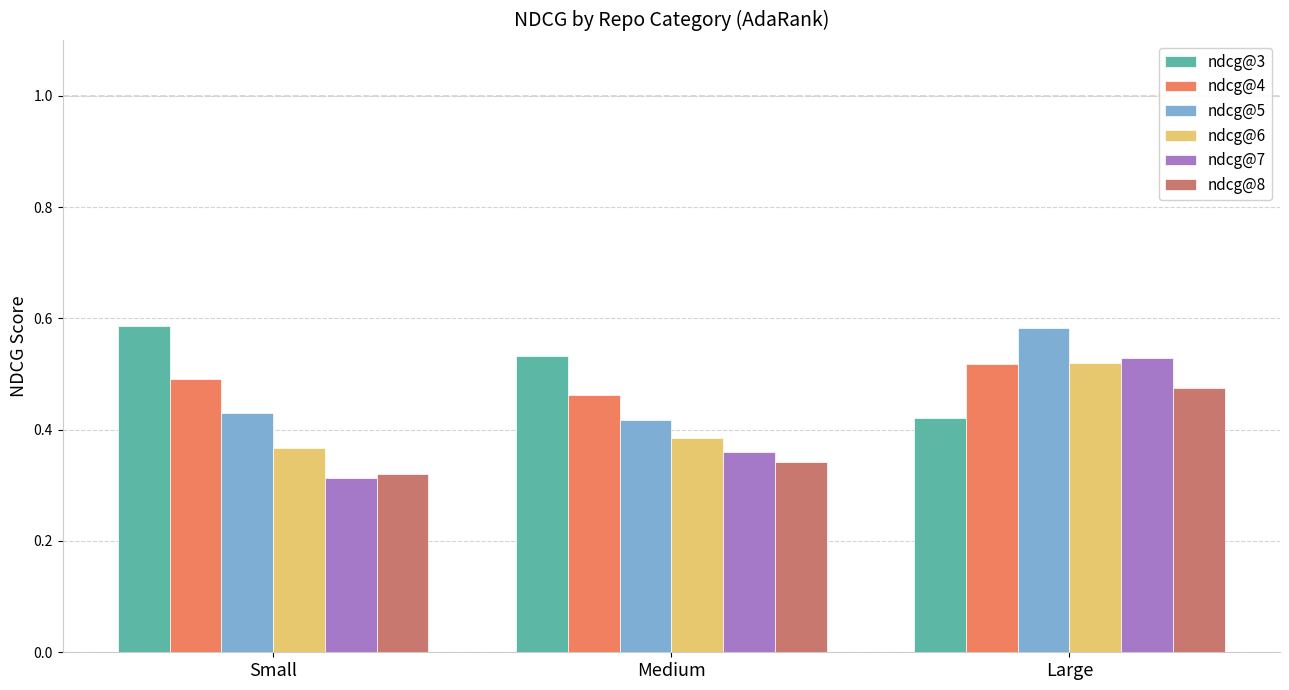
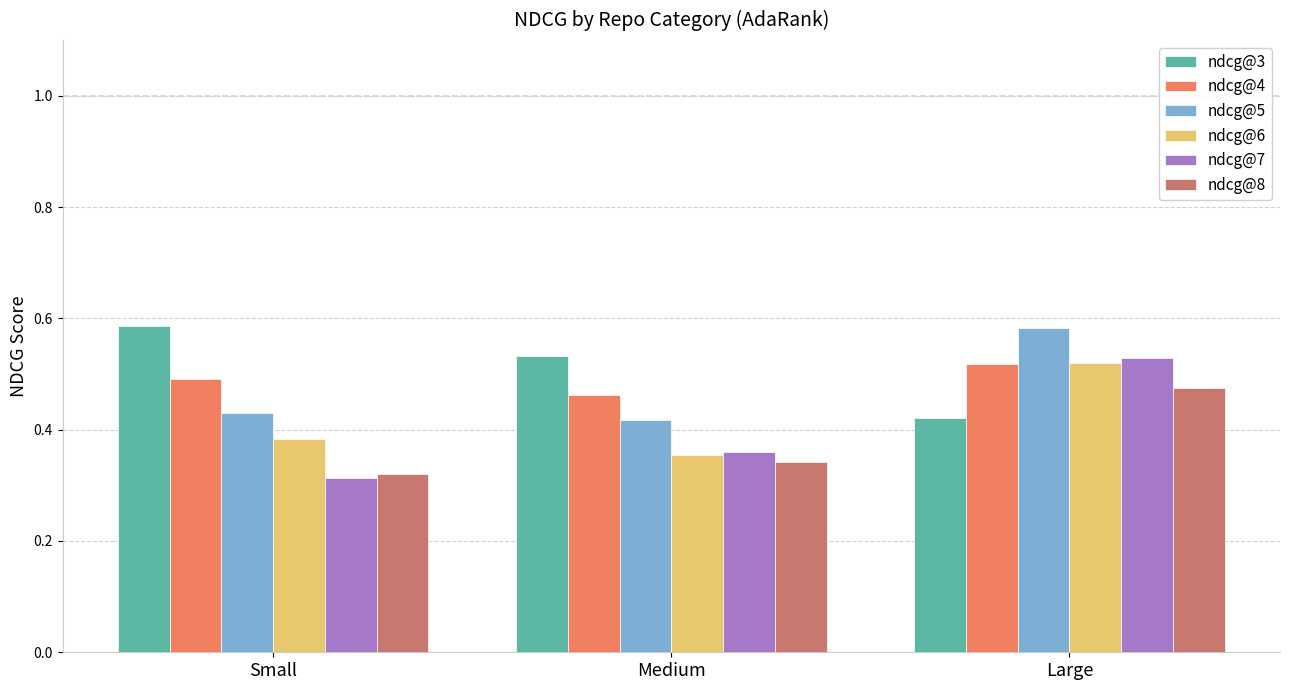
ndcg@6, Small: 0.37 -> 0.38
ndcg@6, Medium: 0.38 -> 0.35
